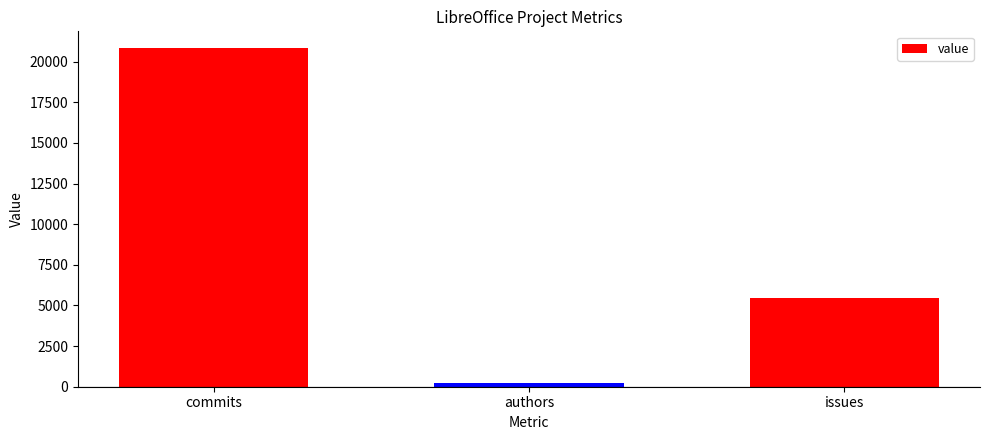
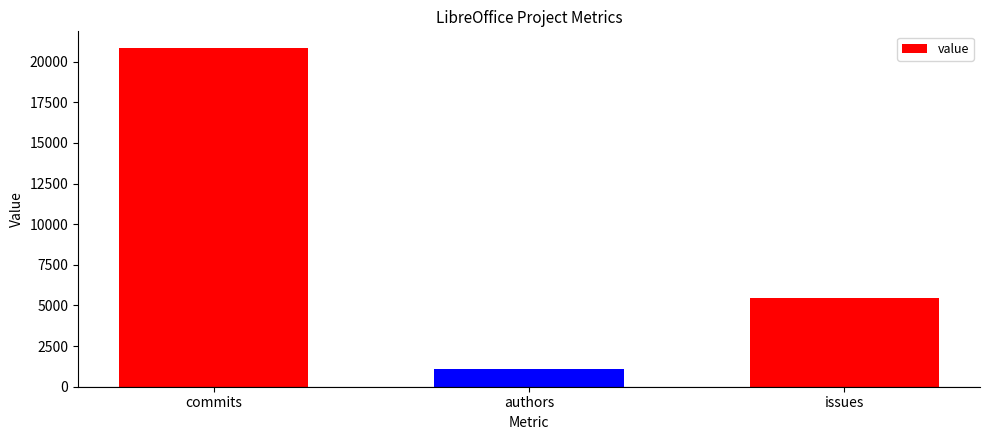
authors: 300 -> 1100
